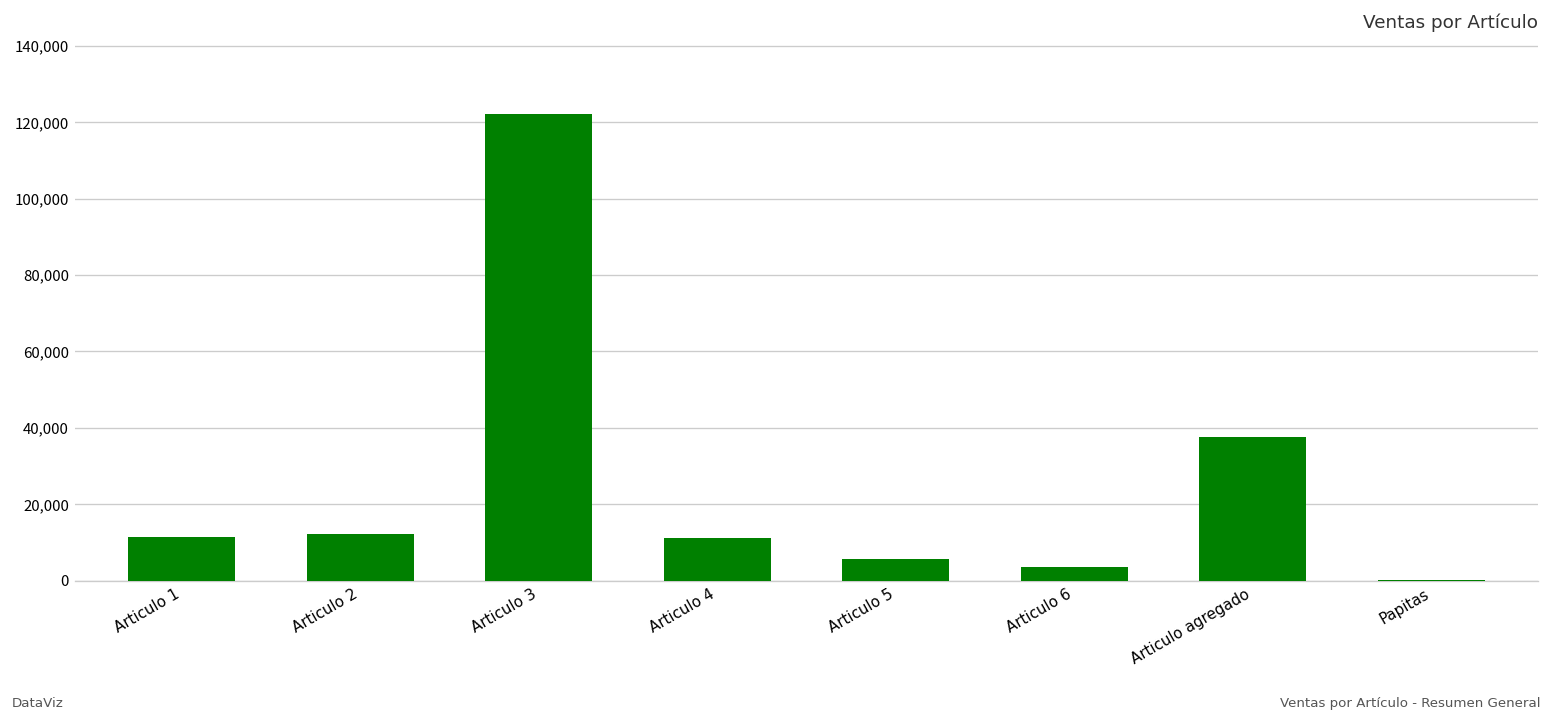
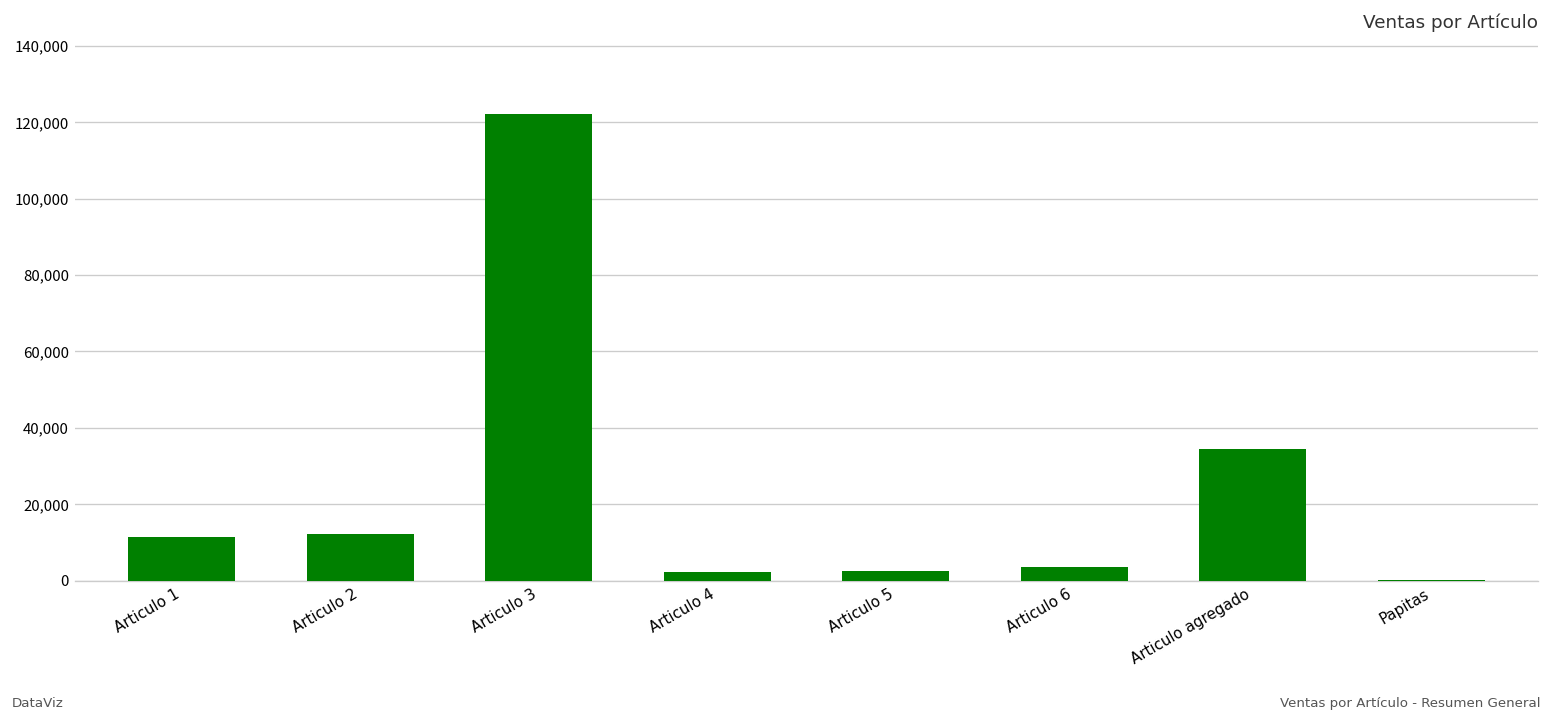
Articulo 4: 11,000 -> 2,000
Articulo 5: 6,000 -> 3,000
Articulo agregado: 38,000 -> 34,000
